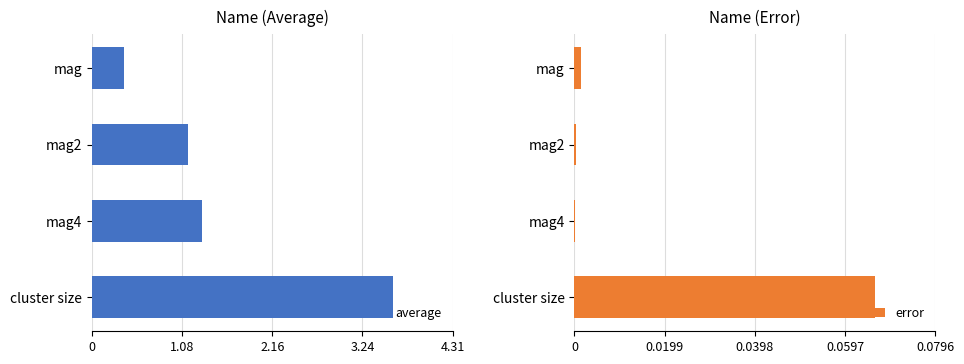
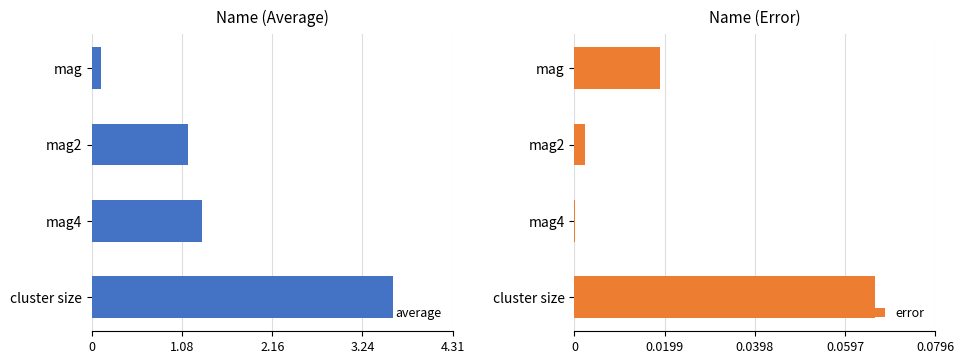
Name (Average), mag: 0.4 -> 0.1
Name (Error), mag: 0.001 -> 0.019
Name (Error), mag2: 0.000 -> 0.002
